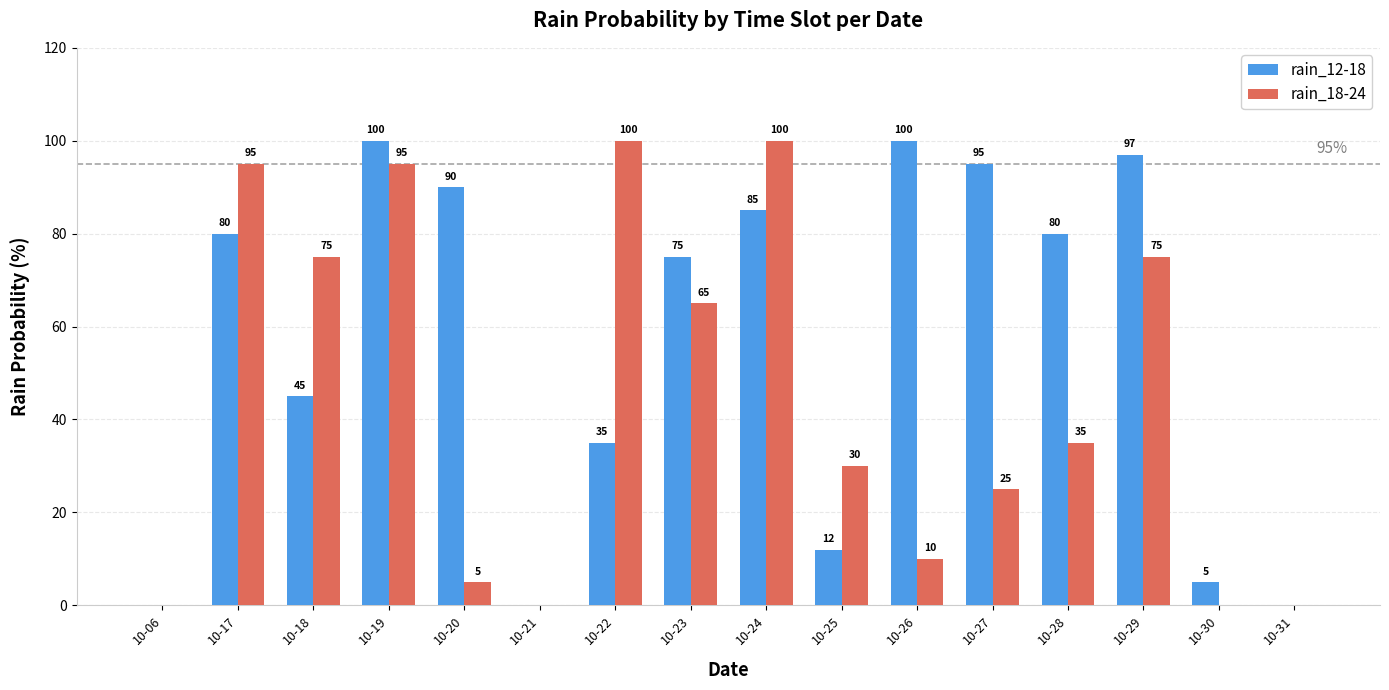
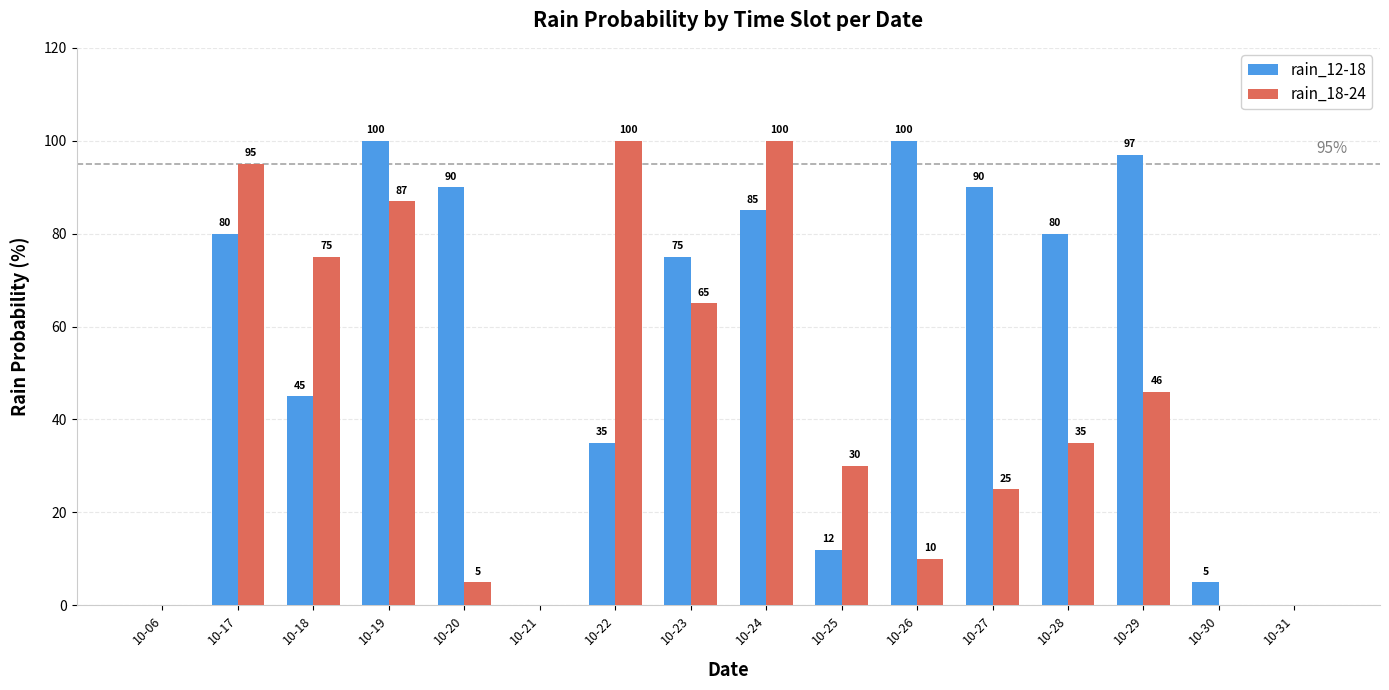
rain_18-24, 10-19: 95 -> 87
rain_12-18, 10-27: 95 -> 90
rain_18-24, 10-29: 75 -> 46
